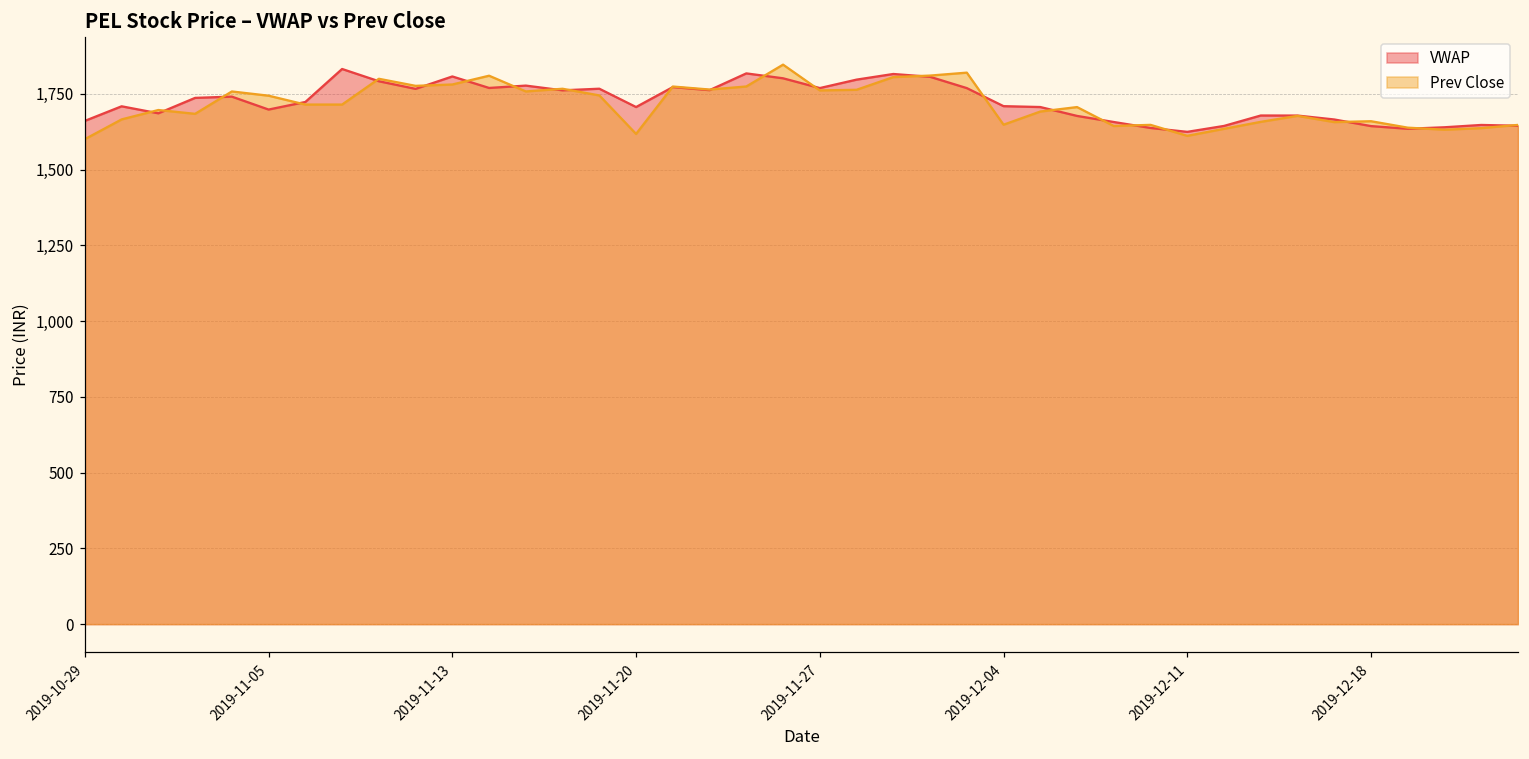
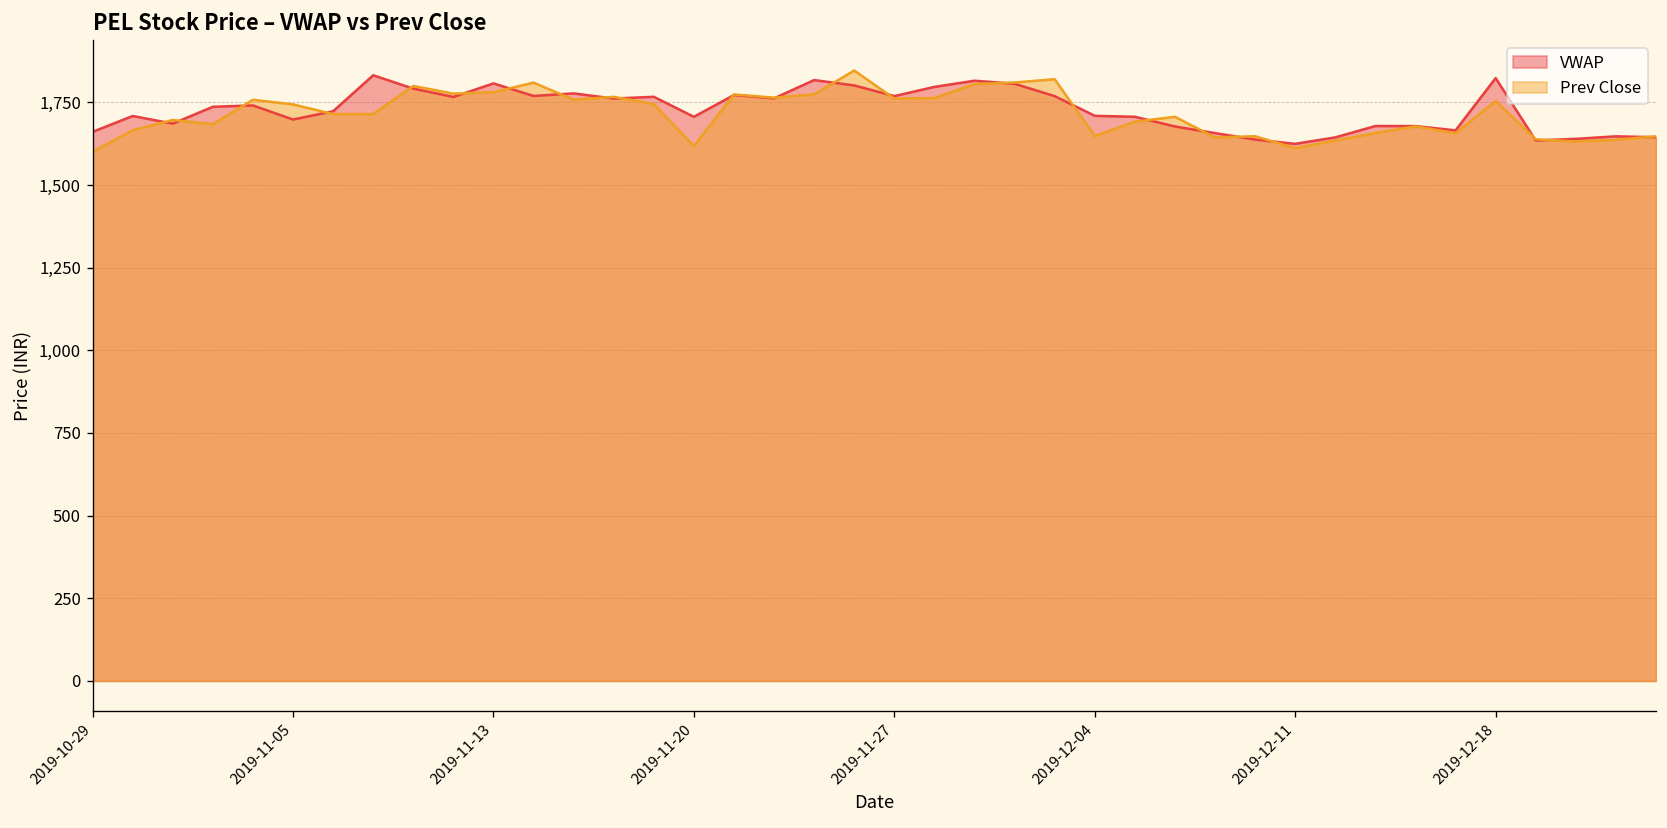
VWAP, 2019-12-18: 1,640 -> 1,820
Prev Close, 2019-12-18: 1,660 -> 1,750
